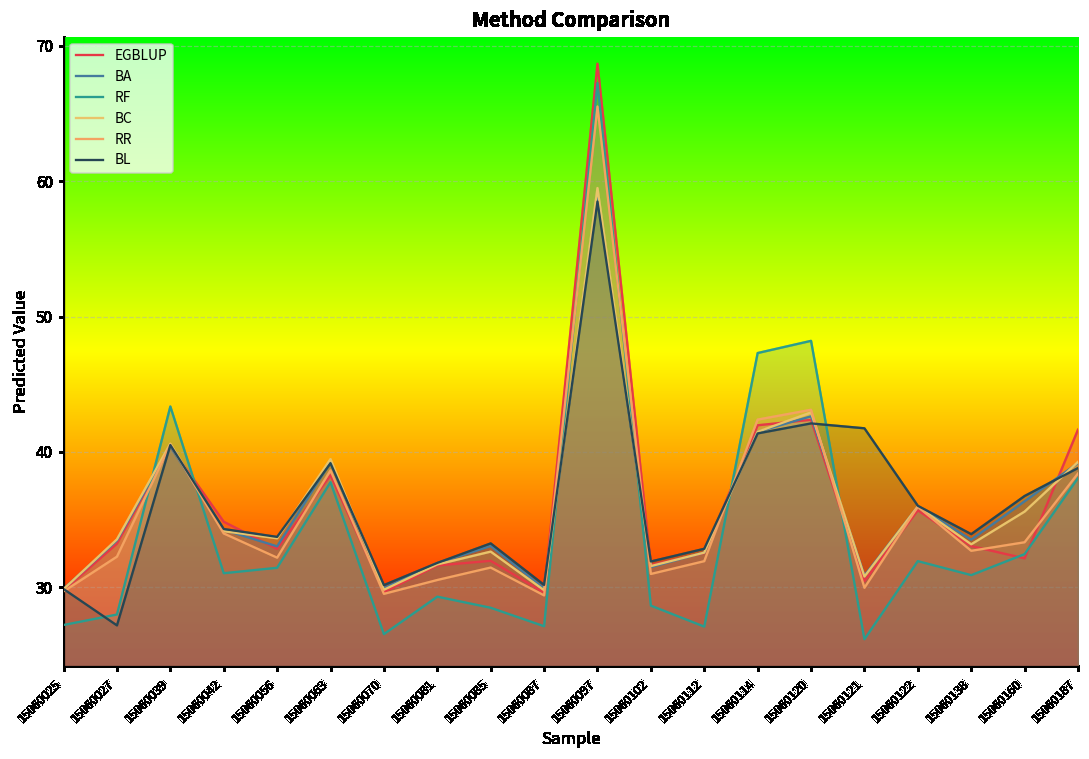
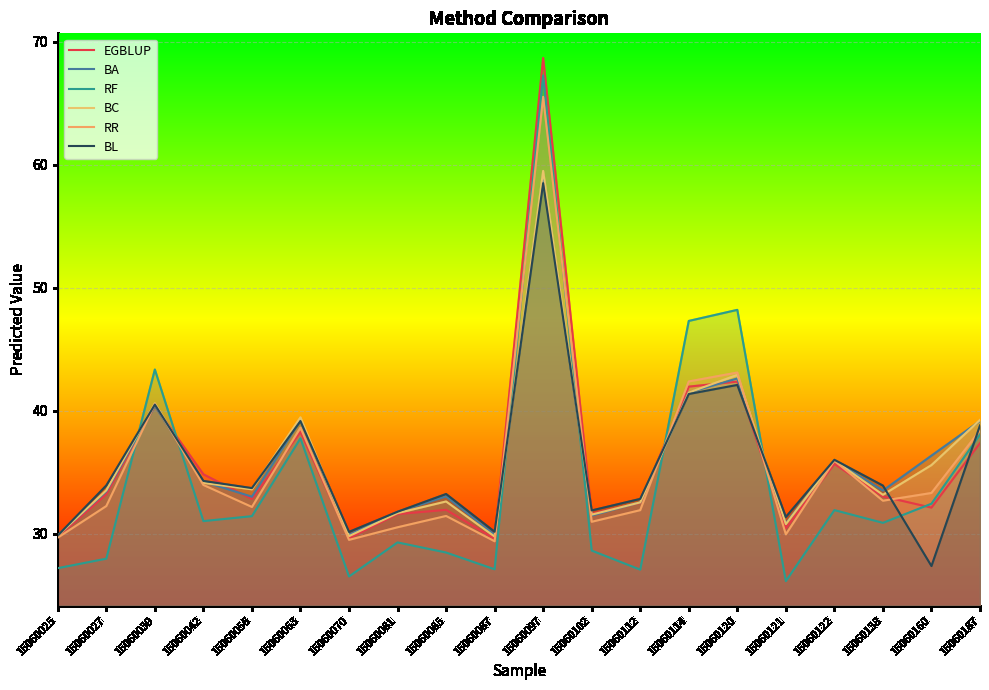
BL, 15060027: 27.2 -> 33.9
BL, 15060121: 41.8 -> 31.4
BL, 15060160: 36.7 -> 27.4
EGBLUP, 15060187: 41.6 -> 37.4
